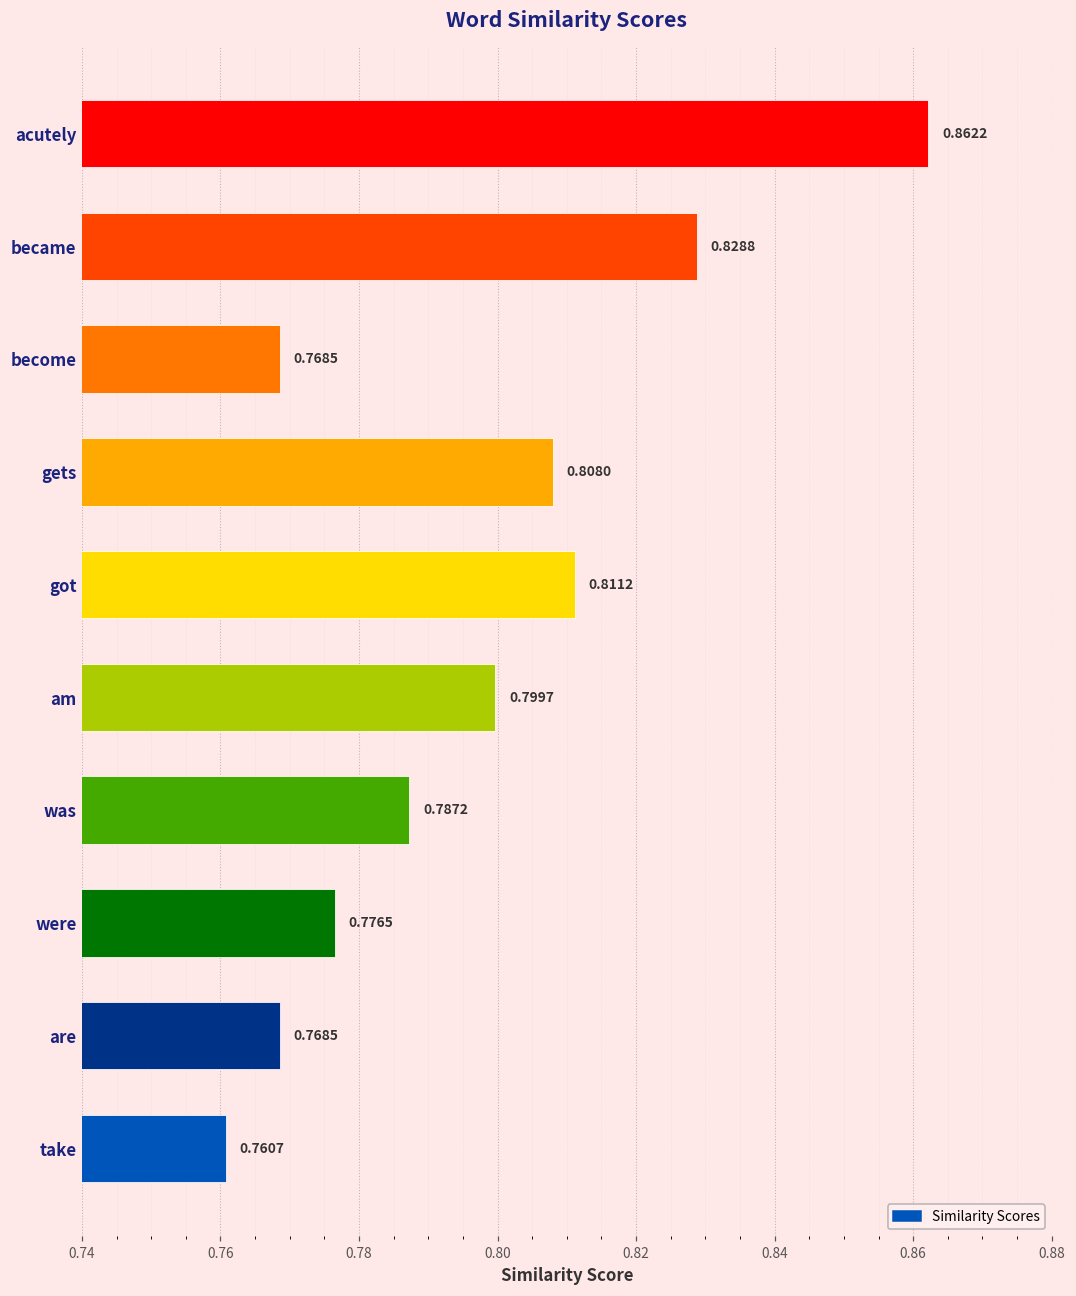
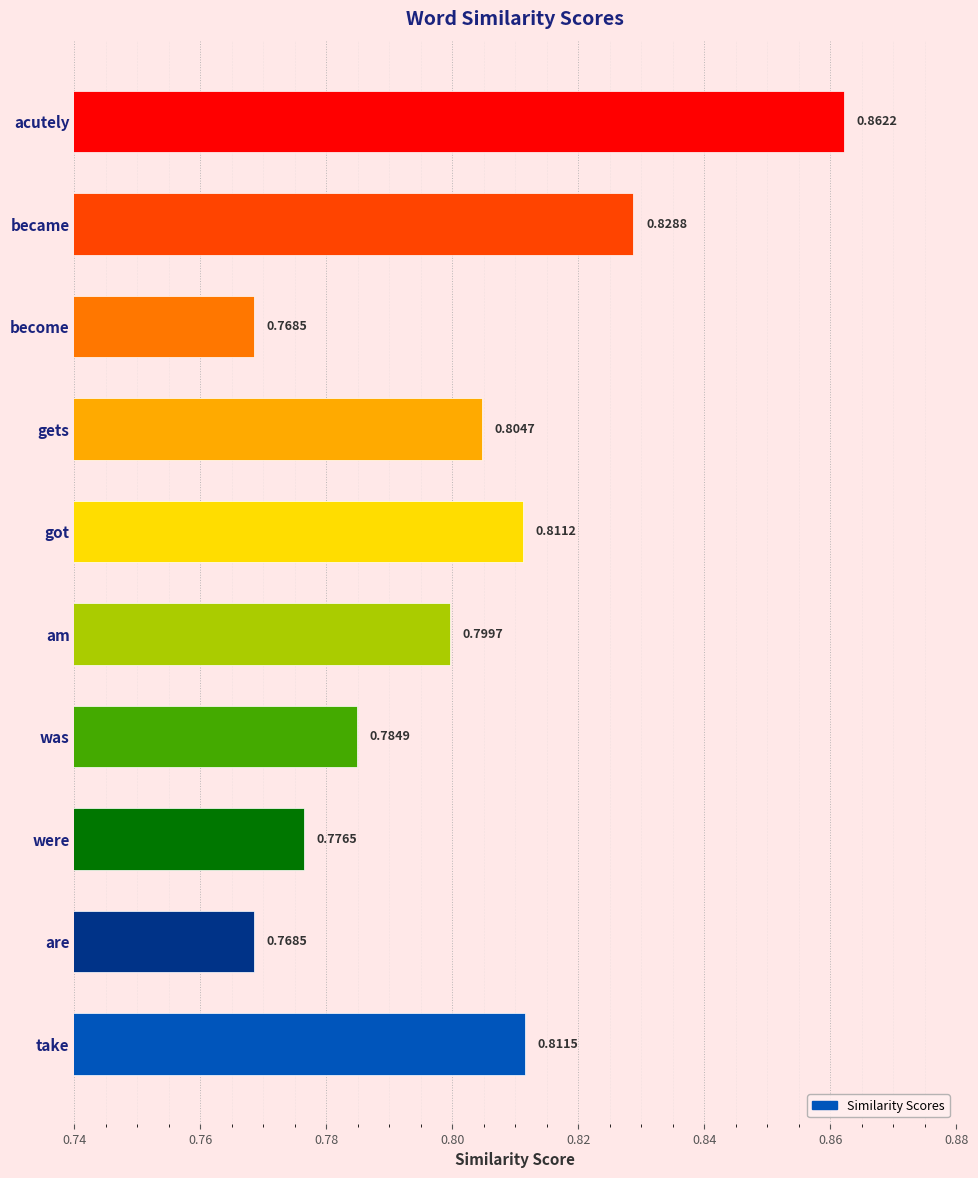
gets: 0.8080 -> 0.8047
was: 0.7872 -> 0.7849
take: 0.7607 -> 0.8115
